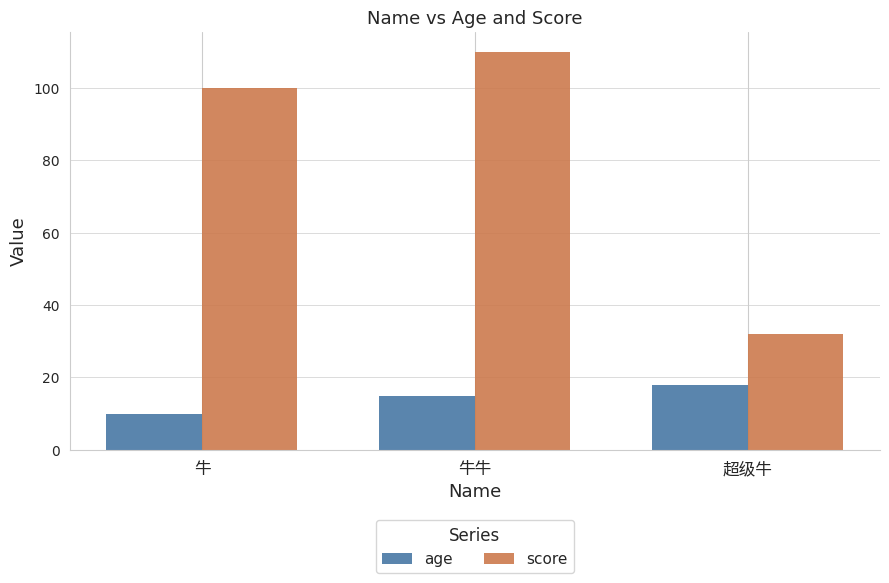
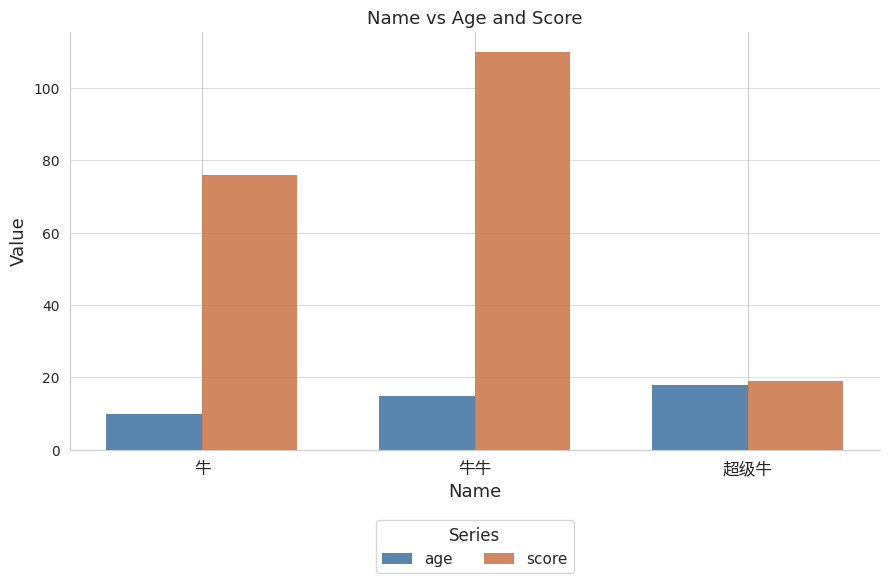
score, 牛: 100 -> 76
score, 超级牛: 32 -> 19
